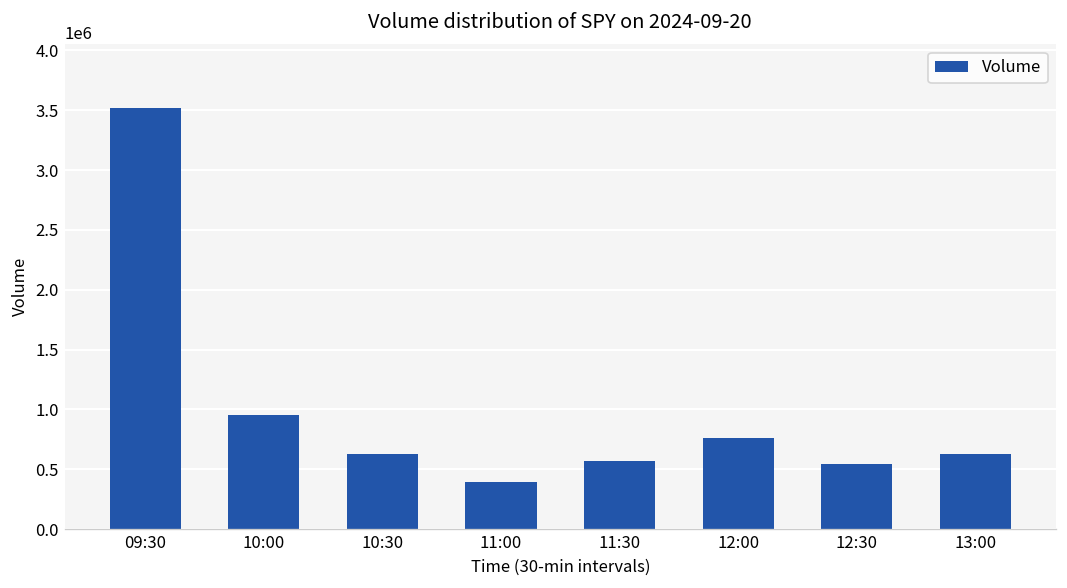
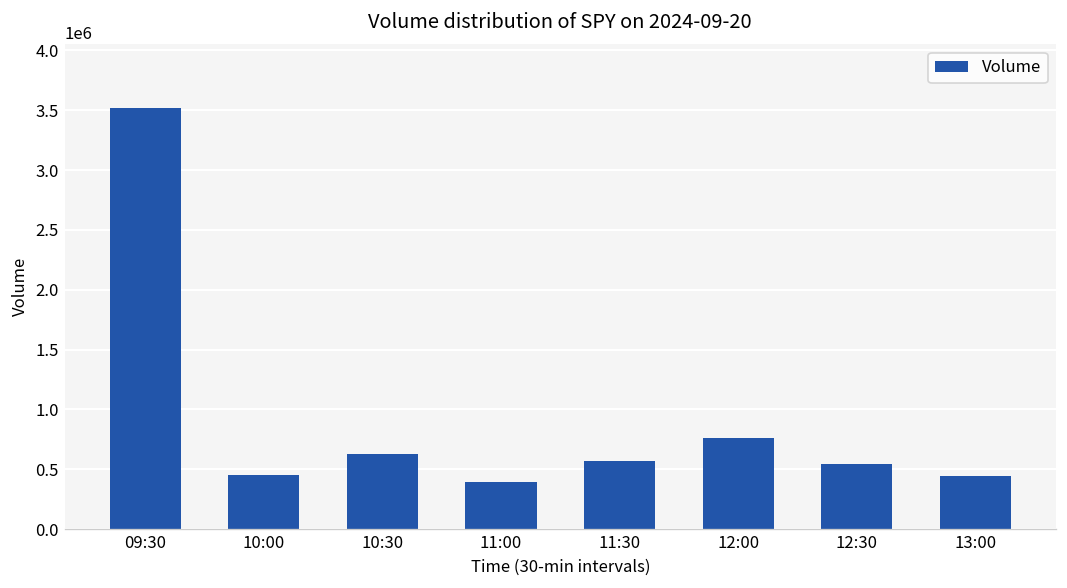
10:00: 1000000 -> 500000
13:00: 600000 -> 400000
